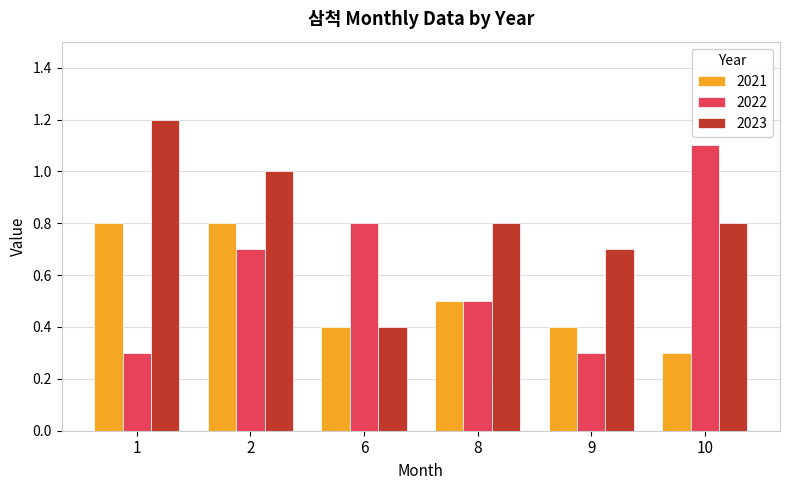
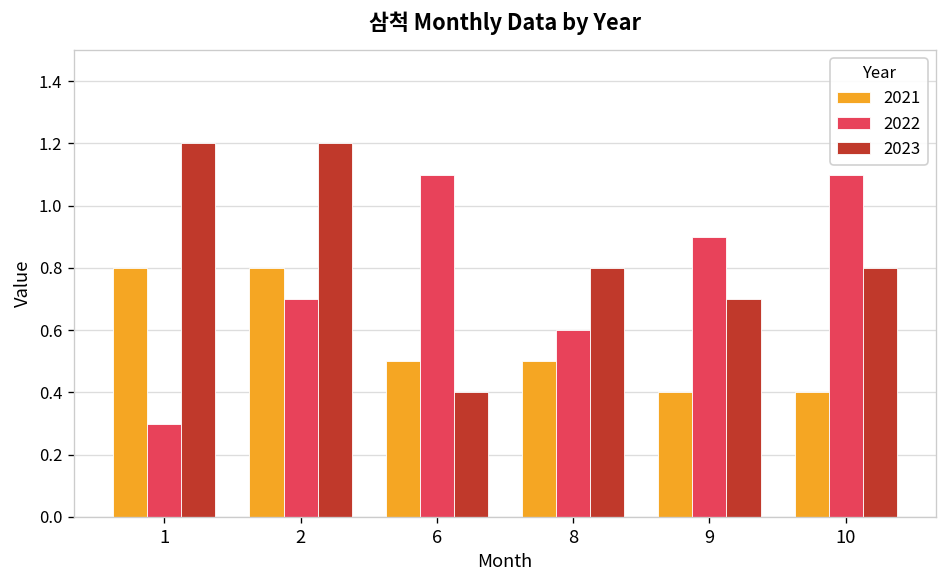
2023, 2: 1.0 -> 1.2
2021, 6: 0.4 -> 0.5
2022, 6: 0.8 -> 1.1
2022, 8: 0.5 -> 0.6
2022, 9: 0.3 -> 0.9
2021, 10: 0.3 -> 0.4
